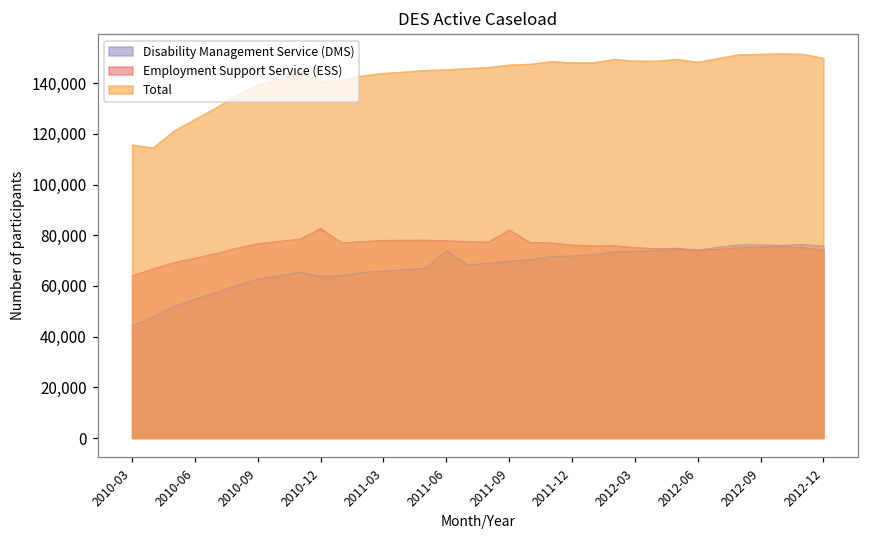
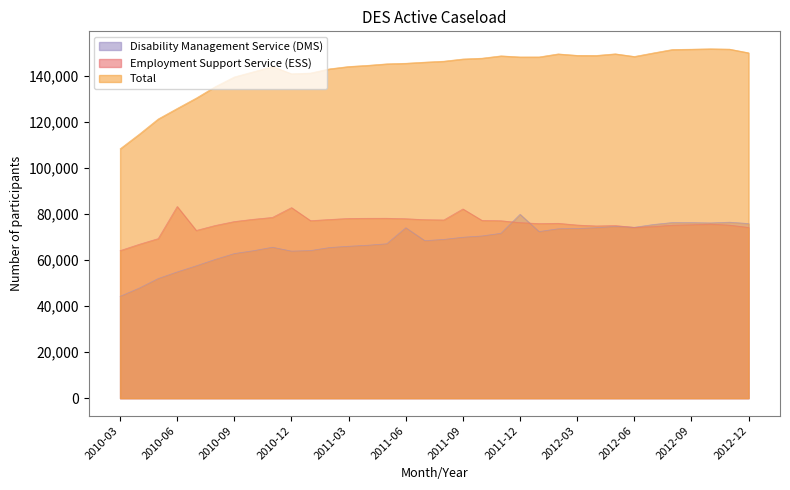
Total, 2010-03: 116,000 -> 108,000
Employment Support Service (ESS), 2010-06: 71,000 -> 83,000
Disability Management Service (DMS), 2011-12: 72,000 -> 80,000
